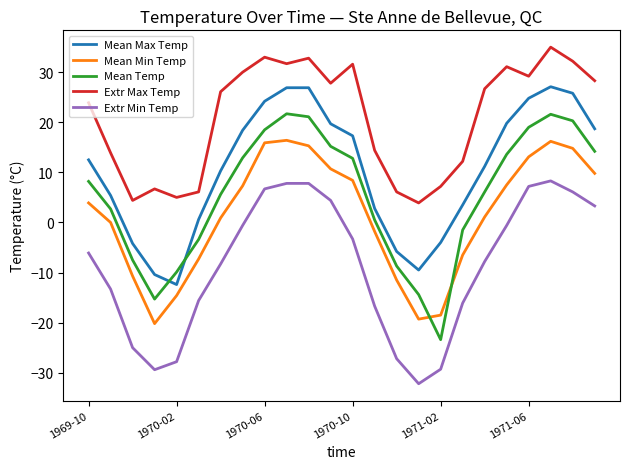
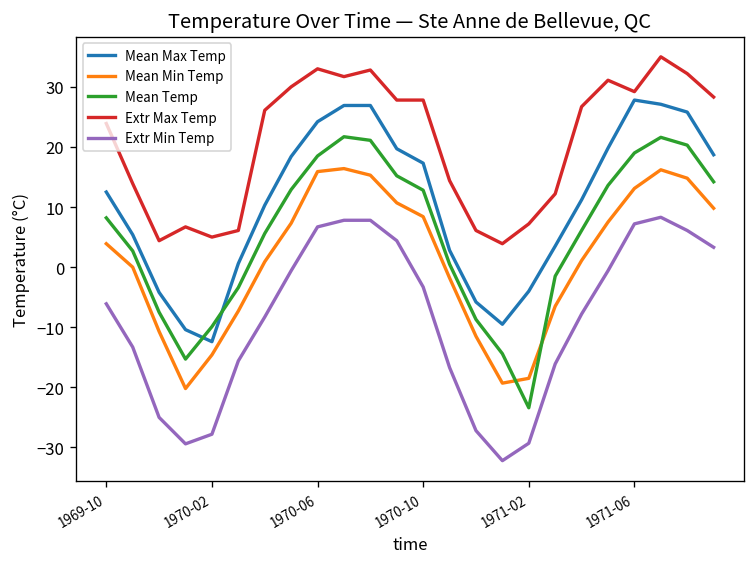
Extr Max Temp, 1970-10: 32 -> 28
Mean Max Temp, 1971-06: 25 -> 28
